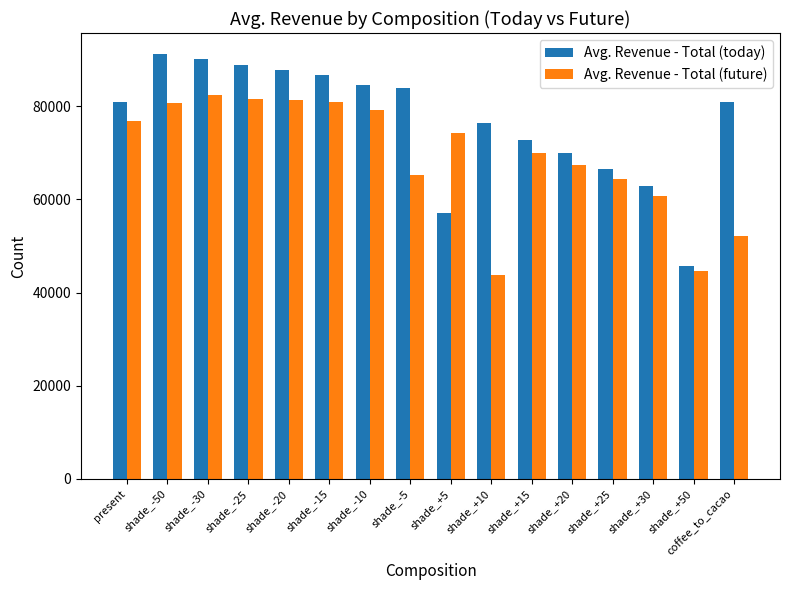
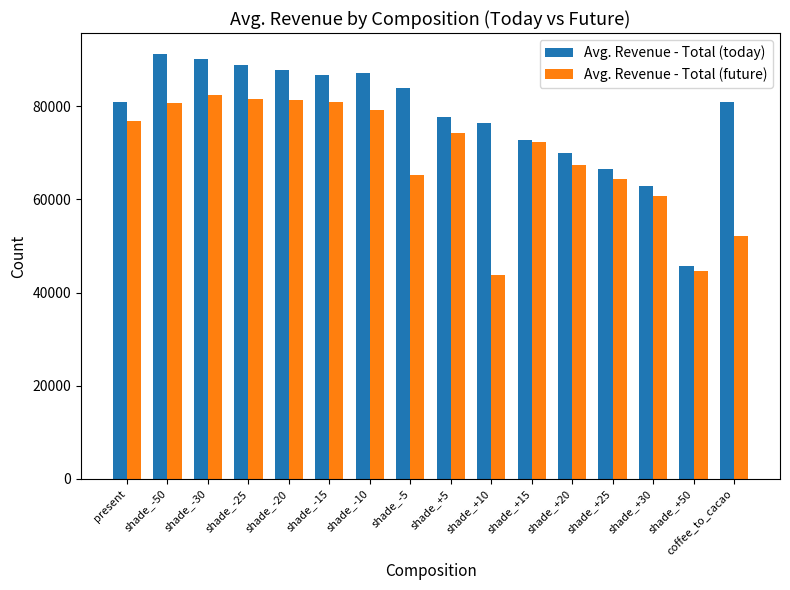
Avg. Revenue - Total (today), shade_-10: 84000 -> 87000
Avg. Revenue - Total (today), shade_+5: 57000 -> 78000
Avg. Revenue - Total (future), shade_+15: 70000 -> 72000
